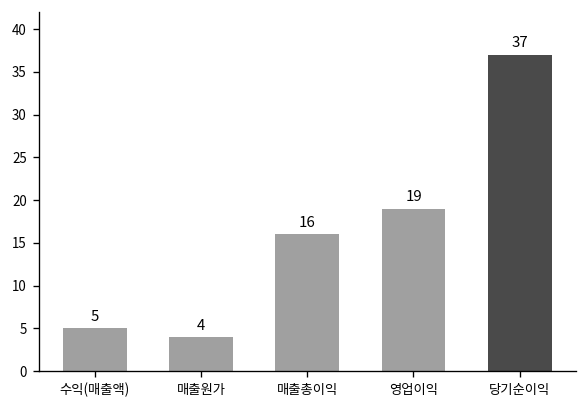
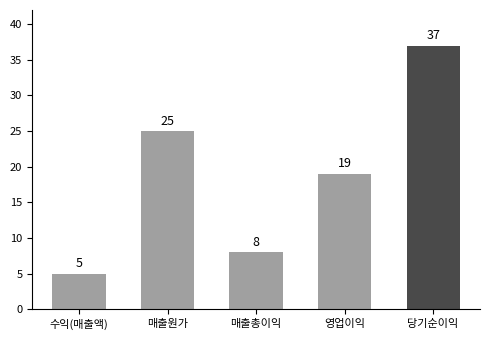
매출원가: 4 -> 25
매출총이익: 16 -> 8
